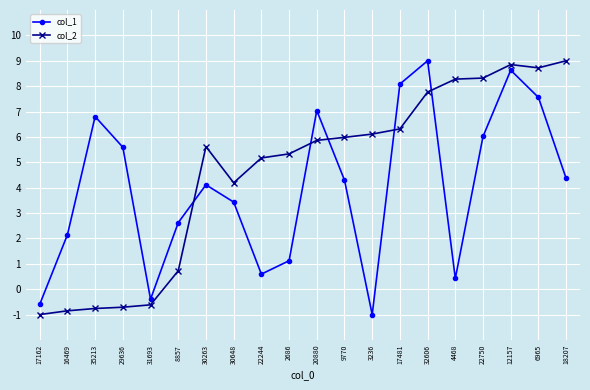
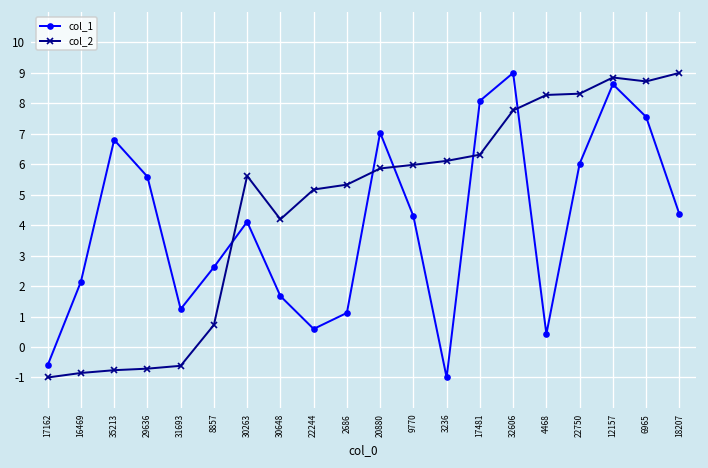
col_1, 31693: -0.4 -> 1.2
col_1, 30648: 3.4 -> 1.7
